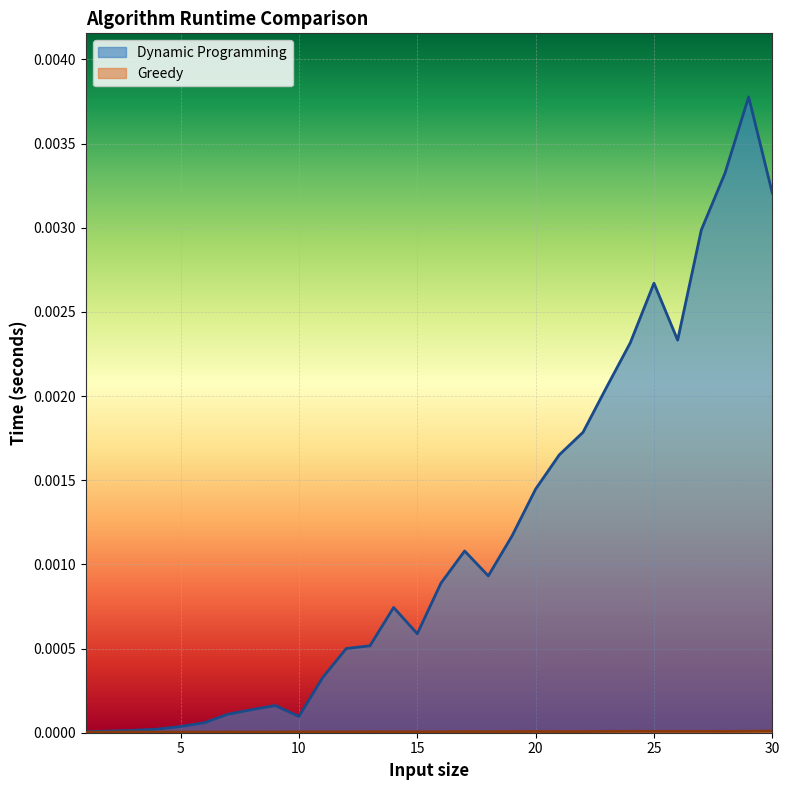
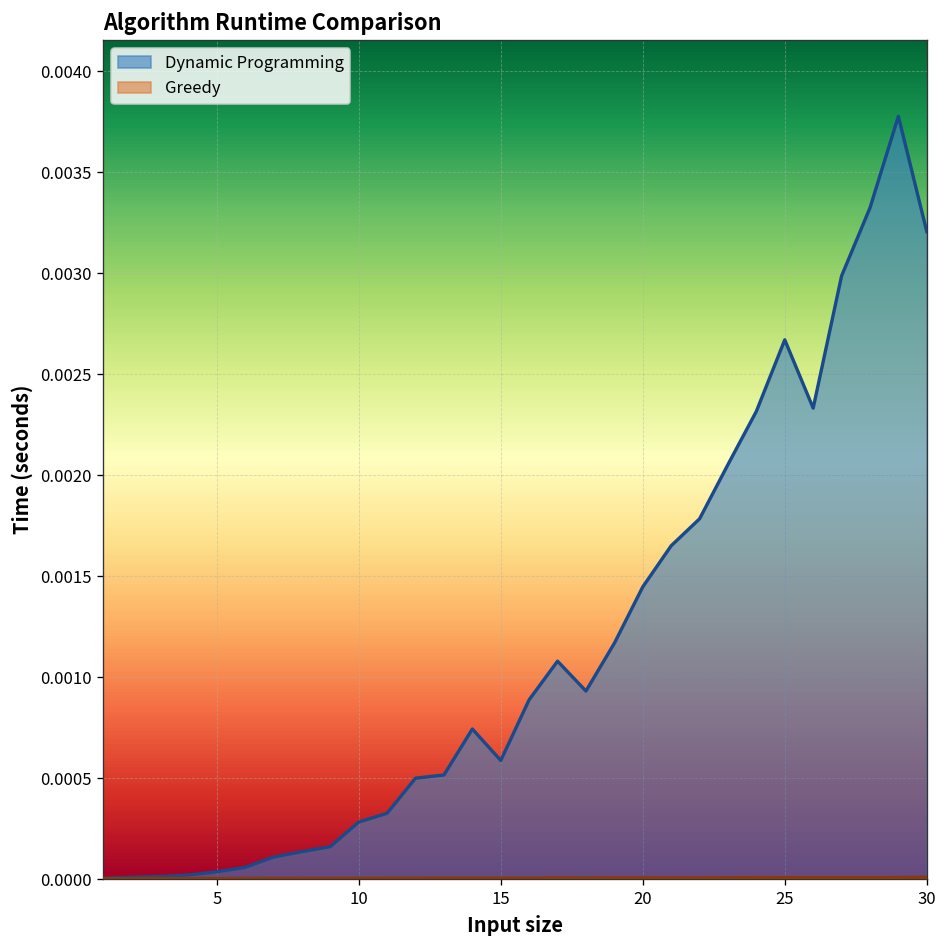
Dynamic Programming, 10: 0.00010 -> 0.00028
